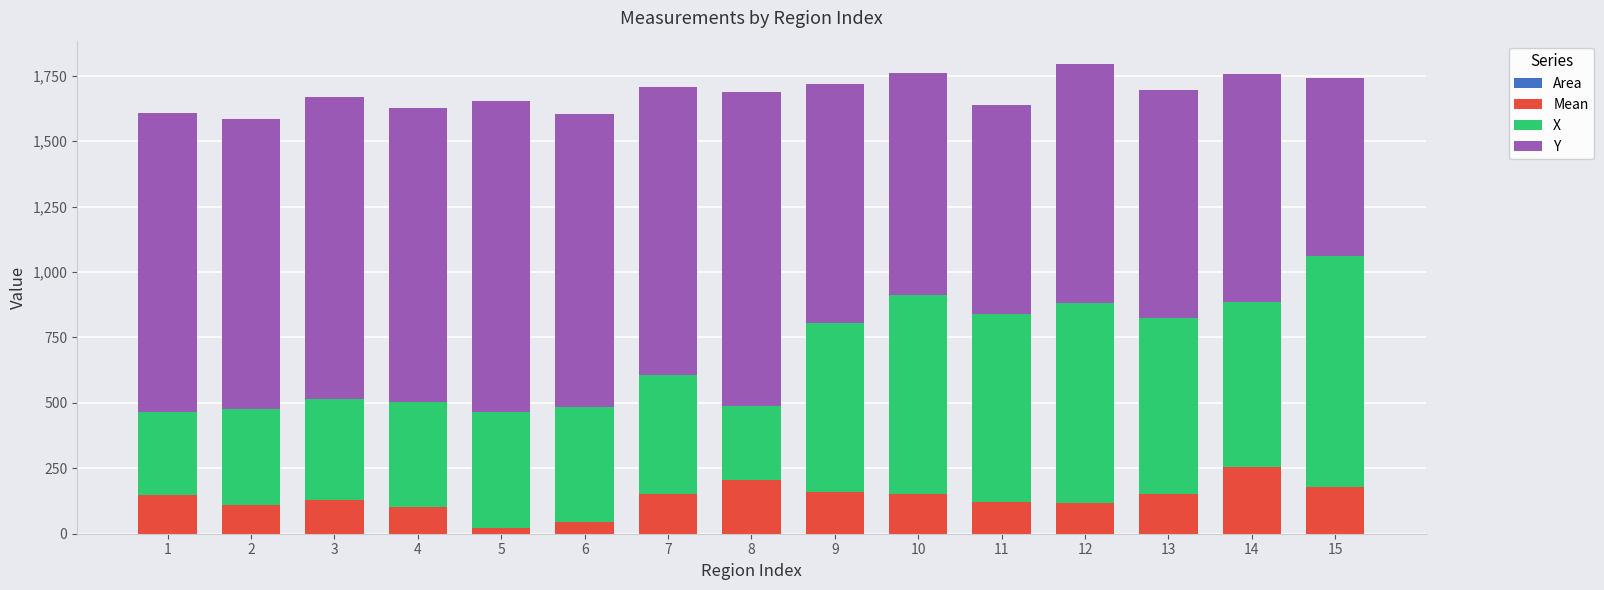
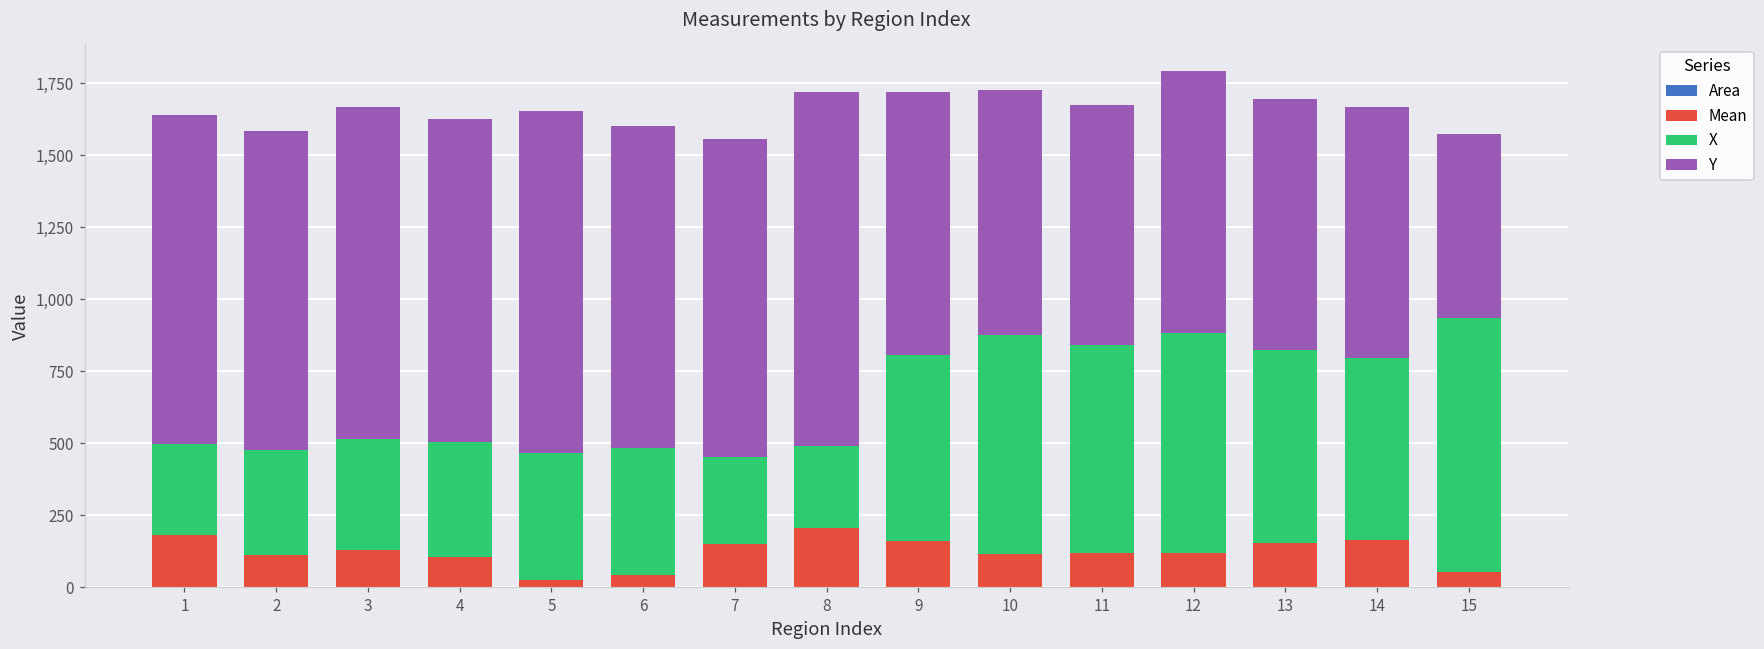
Mean, 1: 150 -> 180
X, 7: 460 -> 300
Y, 8: 1,200 -> 1,230
Mean, 10: 150 -> 120
Y, 11: 800 -> 840
Mean, 14: 250 -> 160
Mean, 15: 180 -> 50
Y, 15: 680 -> 640
